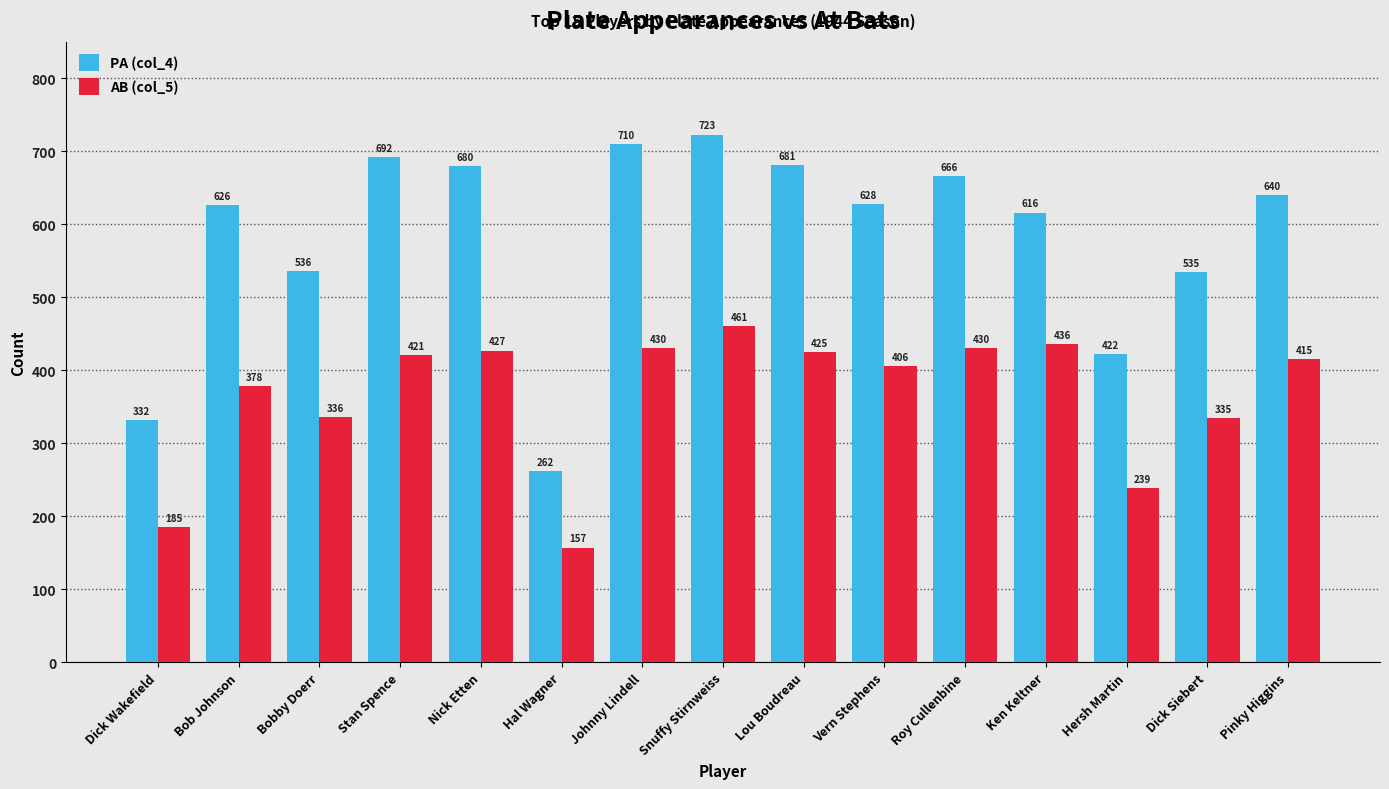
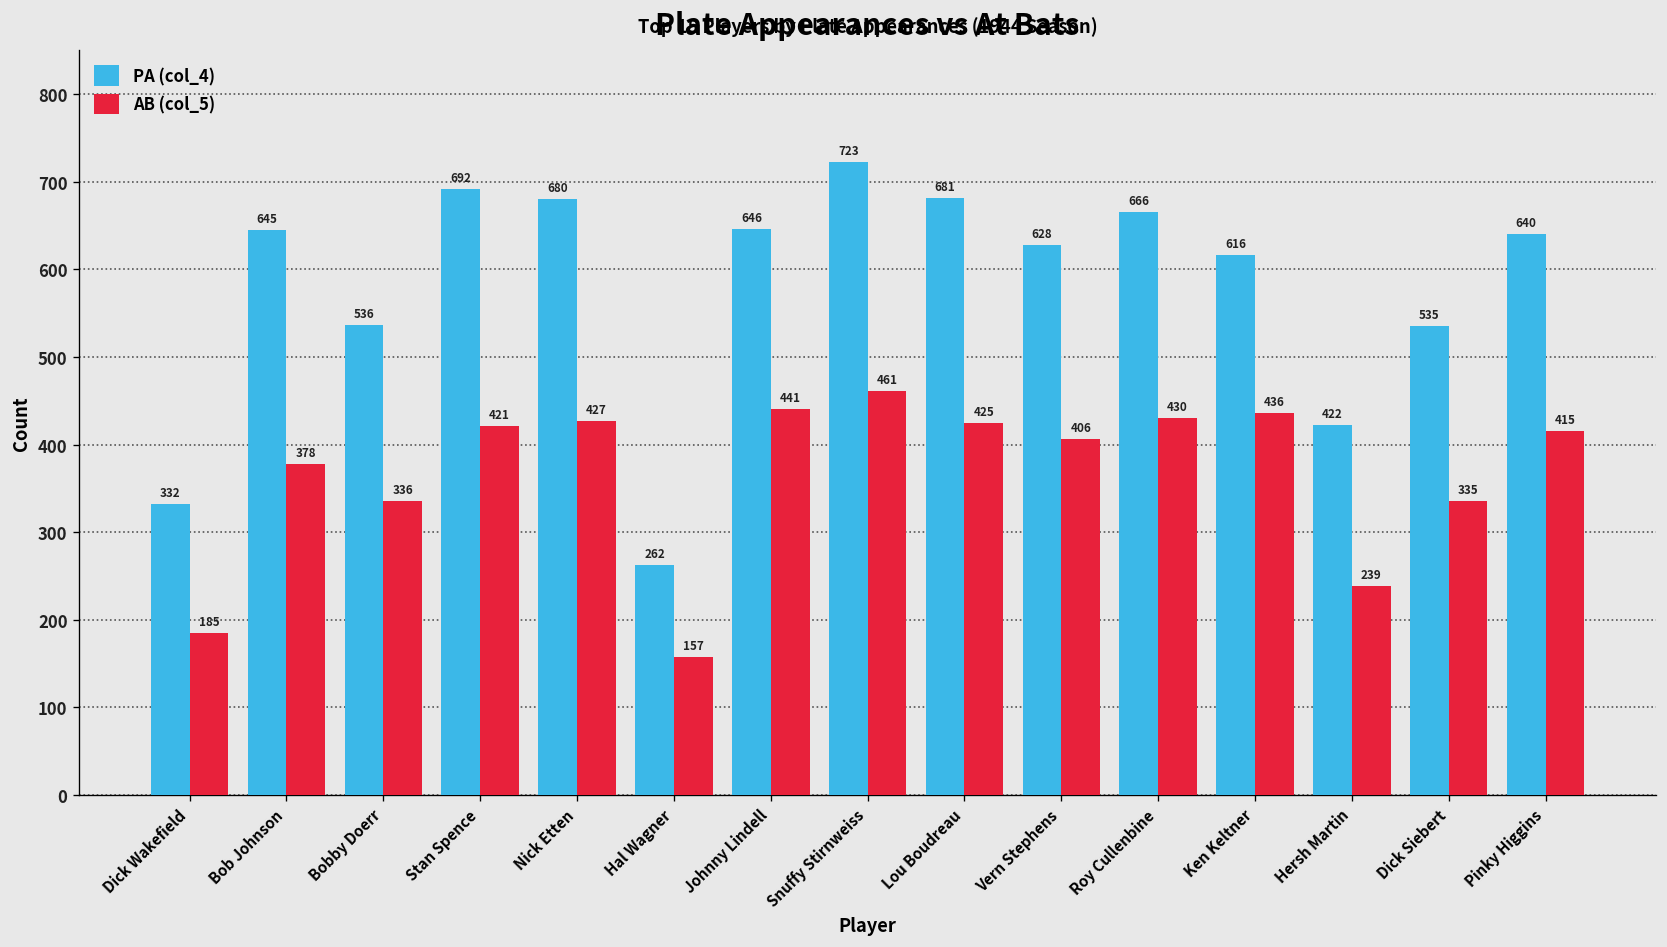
PA (col_4), Bob Johnson: 626 -> 645
PA (col_4), Johnny Lindell: 710 -> 646
AB (col_5), Johnny Lindell: 430 -> 441
